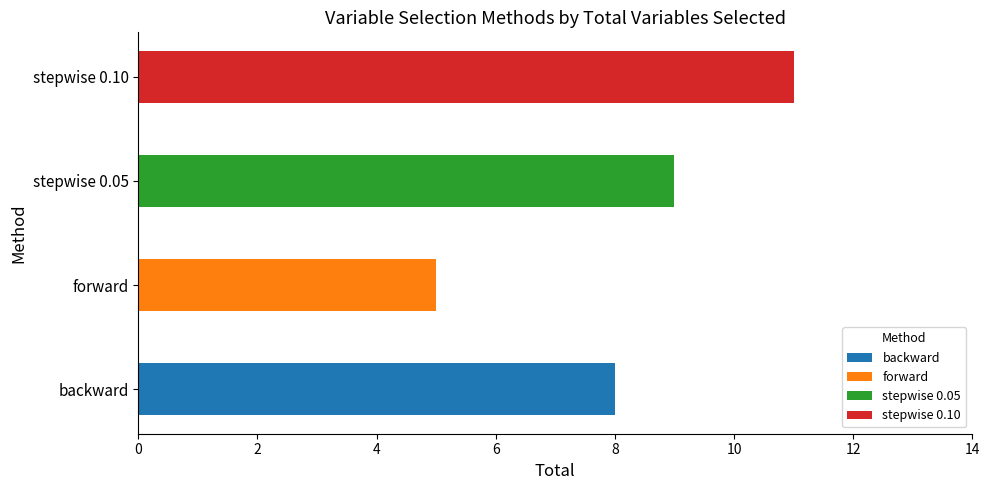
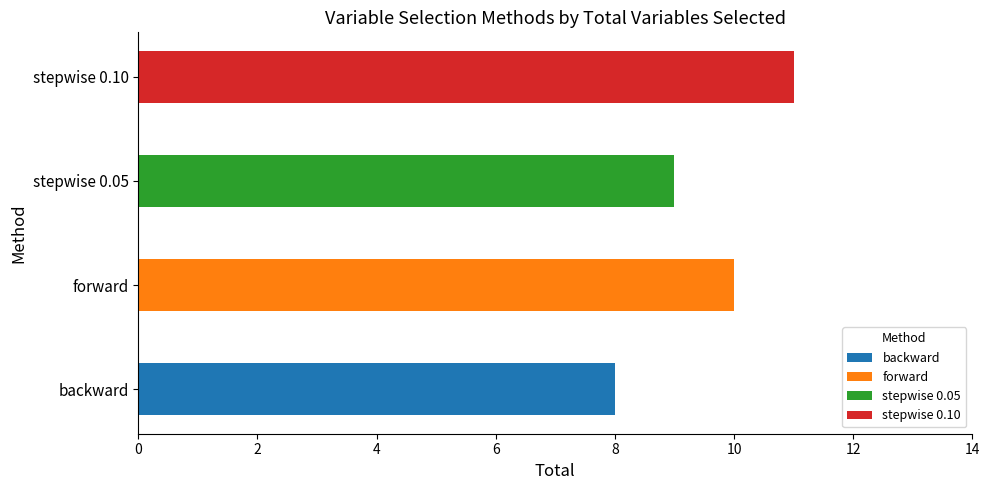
forward: 5 -> 10
